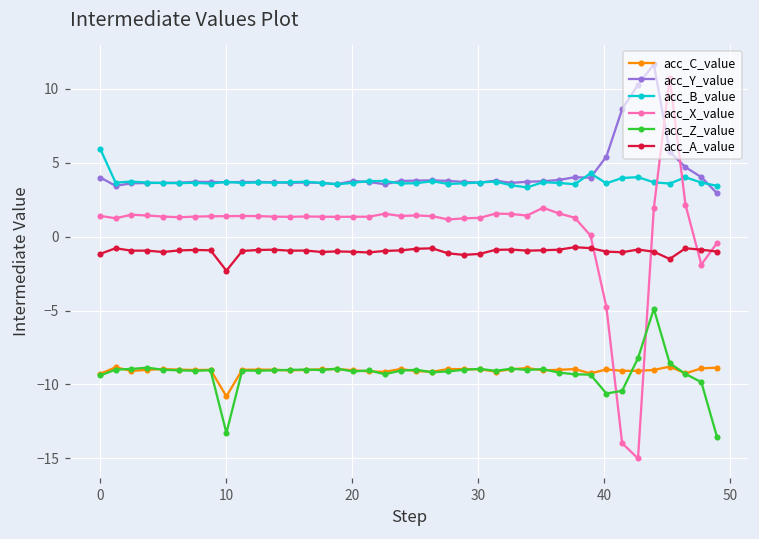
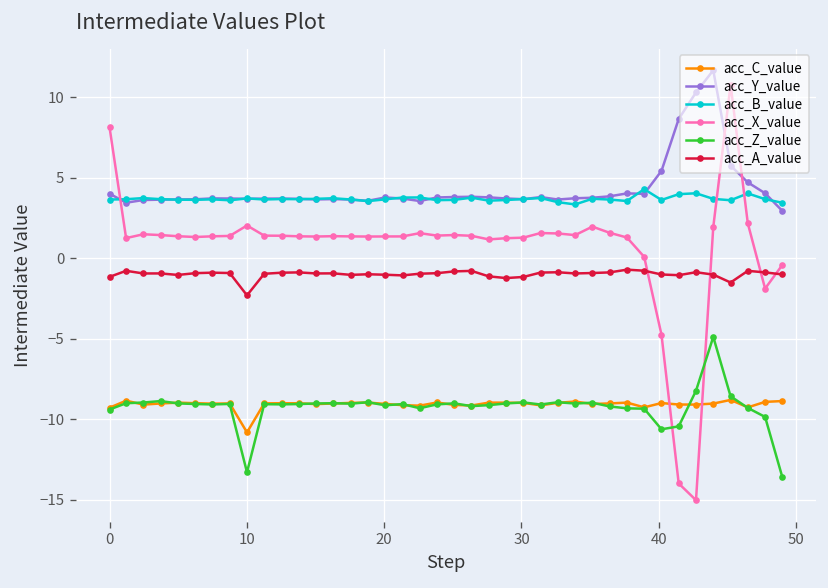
acc_B_value, 0: 5.9 -> 3.6
acc_X_value, 0: 1.4 -> 8.1
acc_X_value, 10: 1.4 -> 2.0
